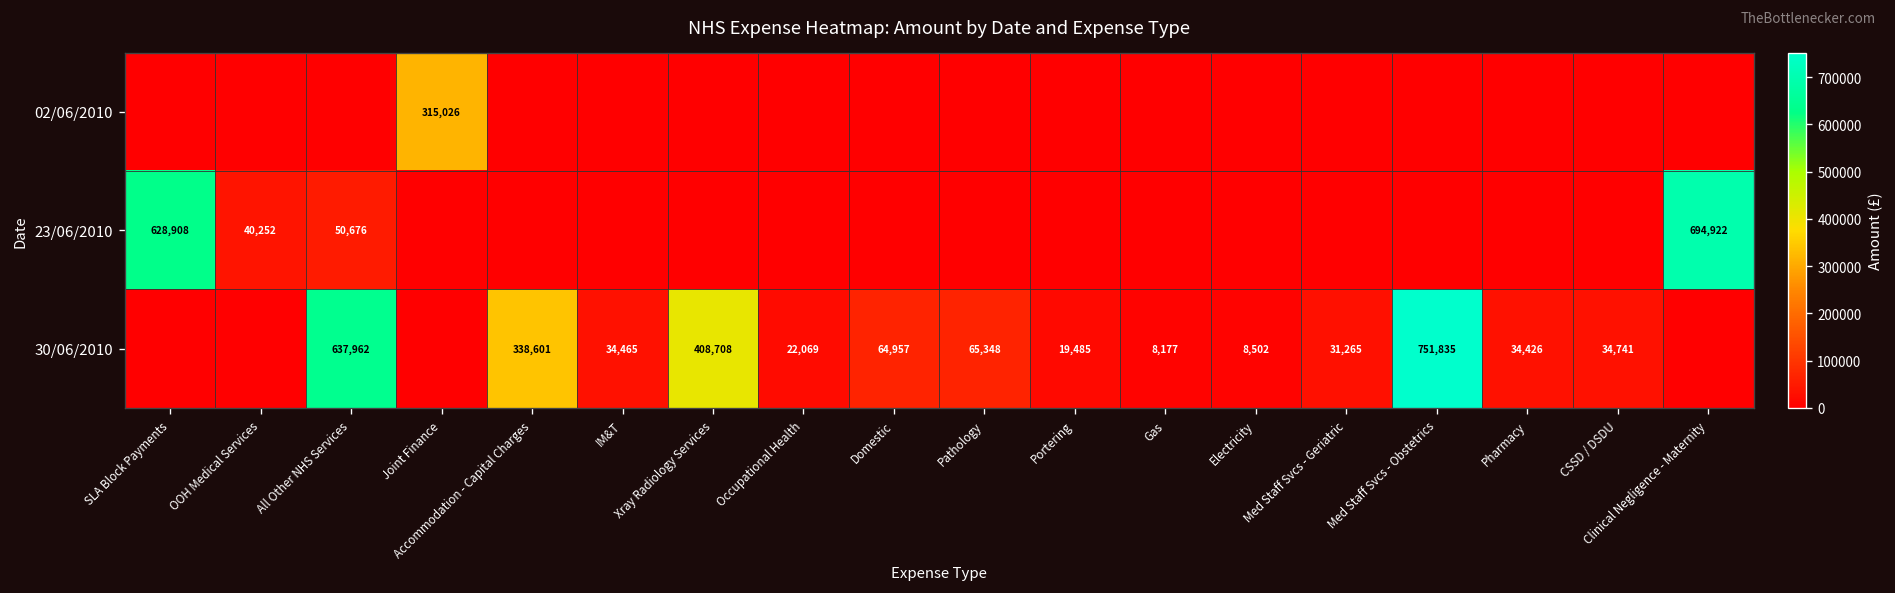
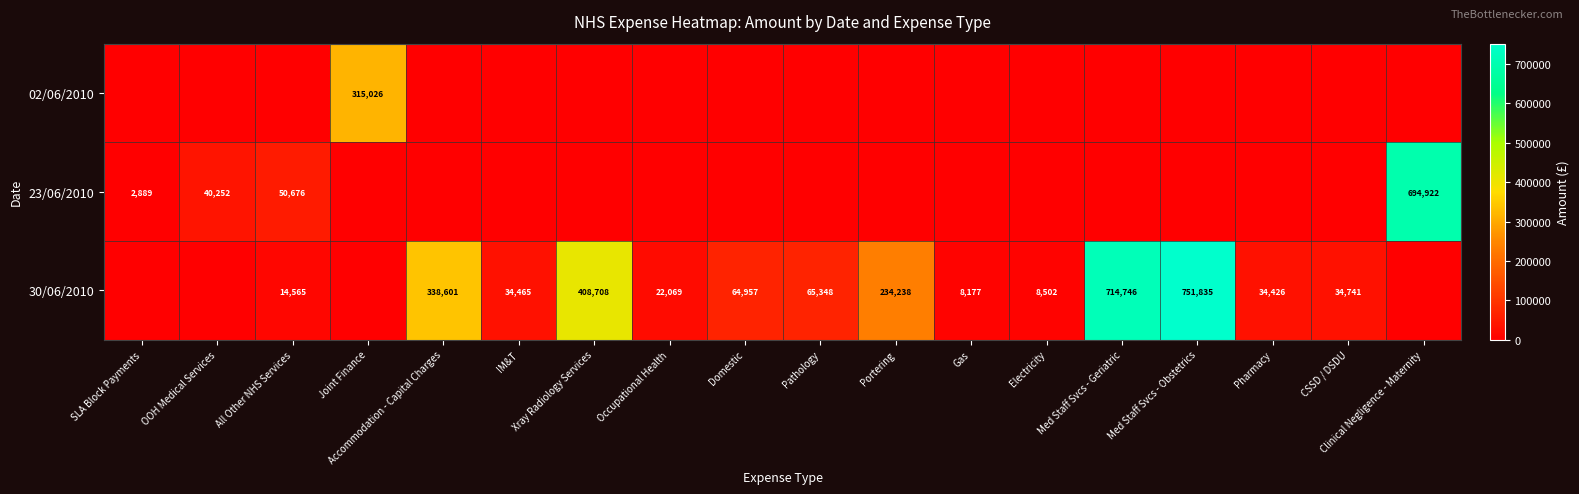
23/06/2010, SLA Block Payments: 628,908 -> 2,889
30/06/2010, All Other NHS Services: 637,962 -> 14,565
30/06/2010, Portering: 19,485 -> 234,238
30/06/2010, Med Staff Svcs - Geriatric: 31,265 -> 714,746
